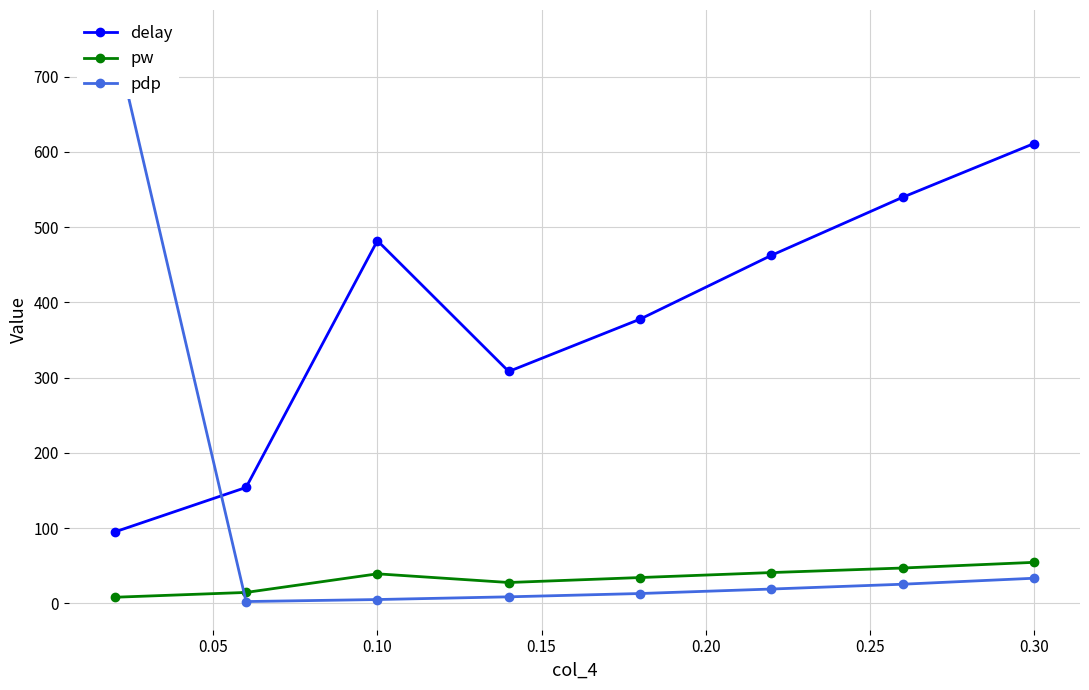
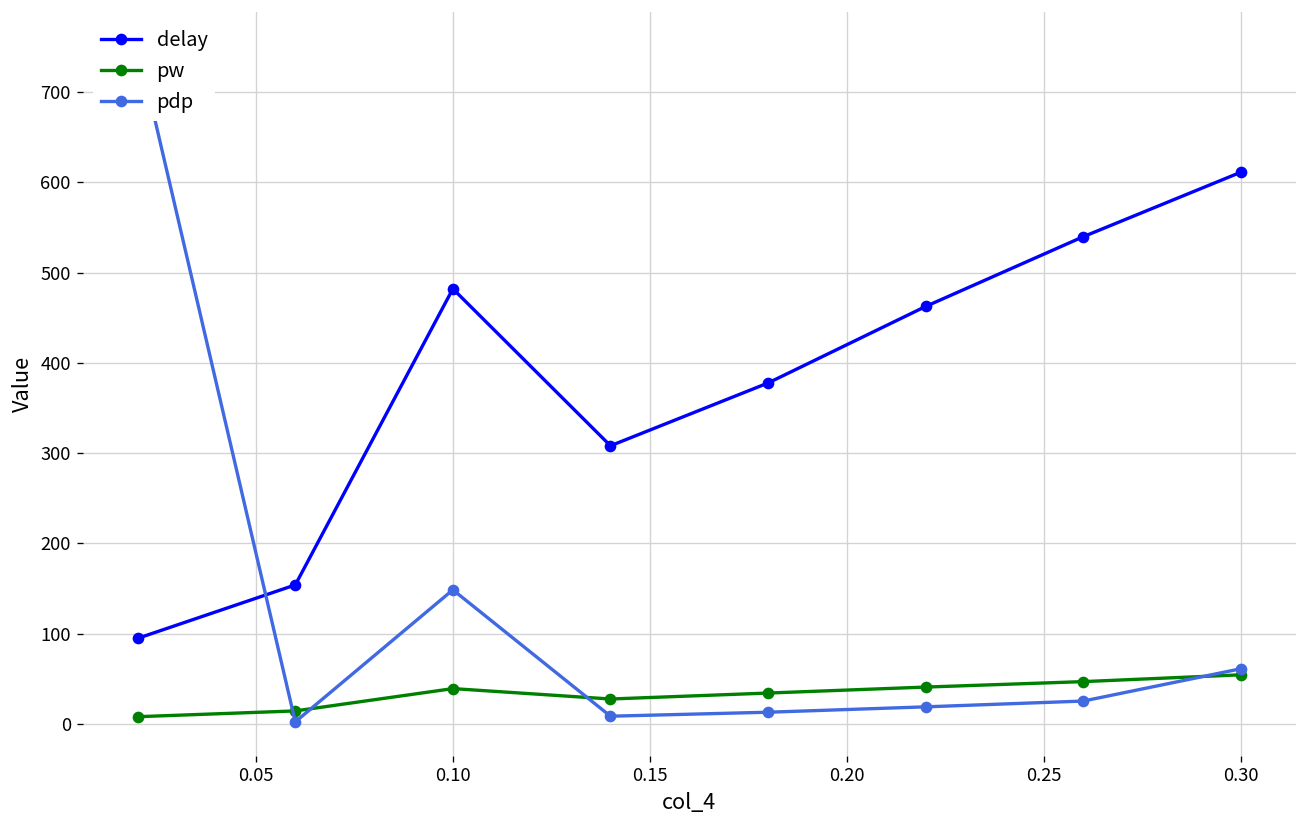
pdp, 0.10: 0 -> 150
pdp, 0.30: 30 -> 60
